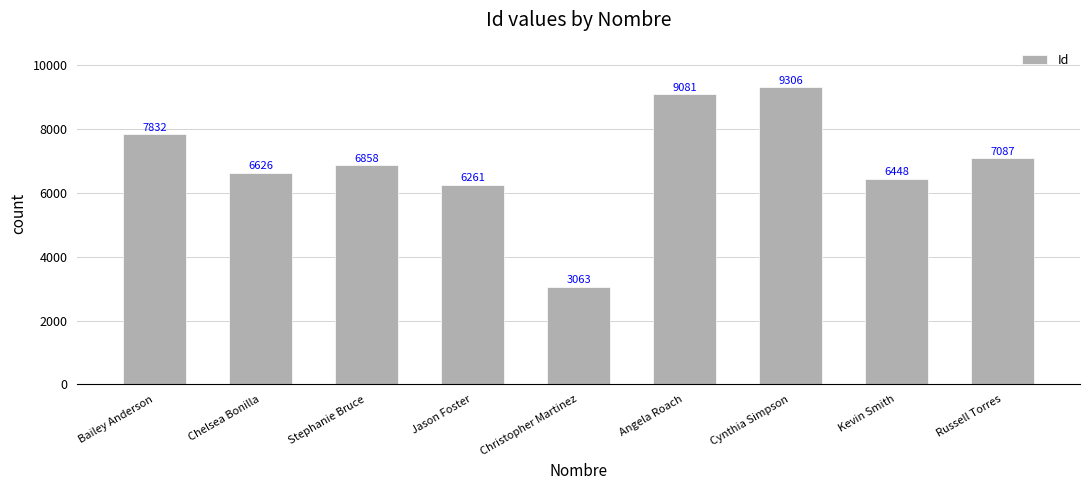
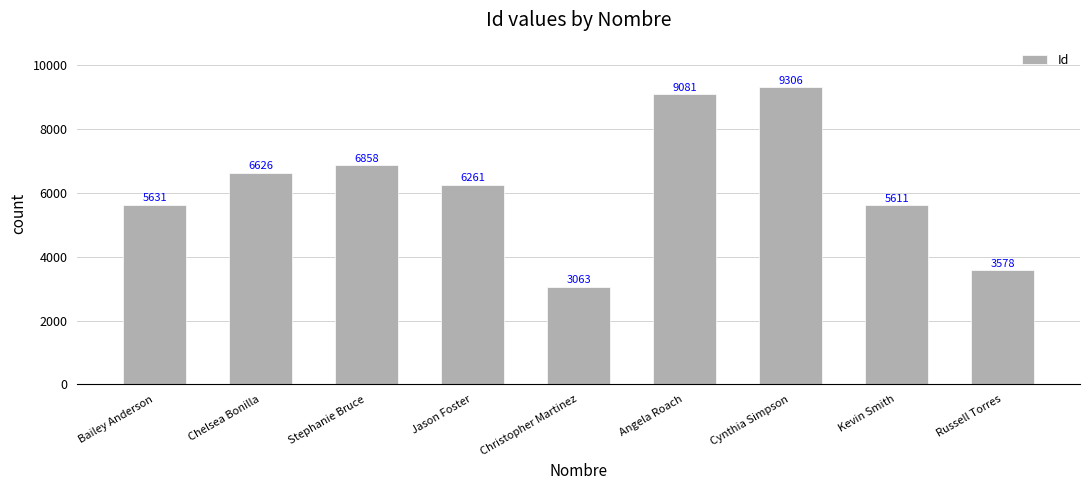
Bailey Anderson: 7832 -> 5631
Kevin Smith: 6448 -> 5611
Russell Torres: 7087 -> 3578
